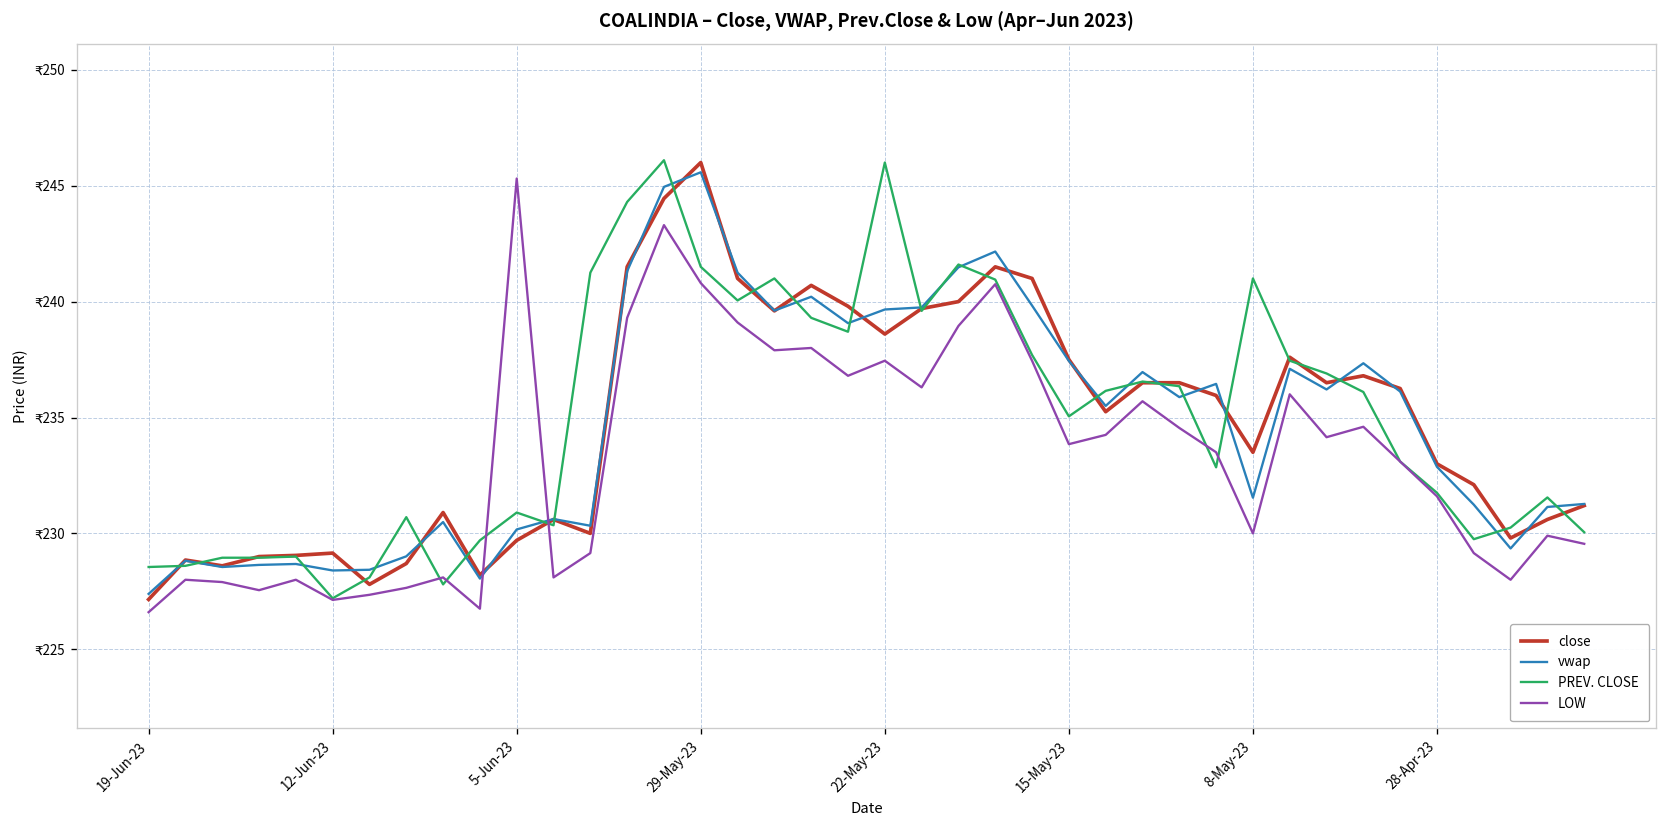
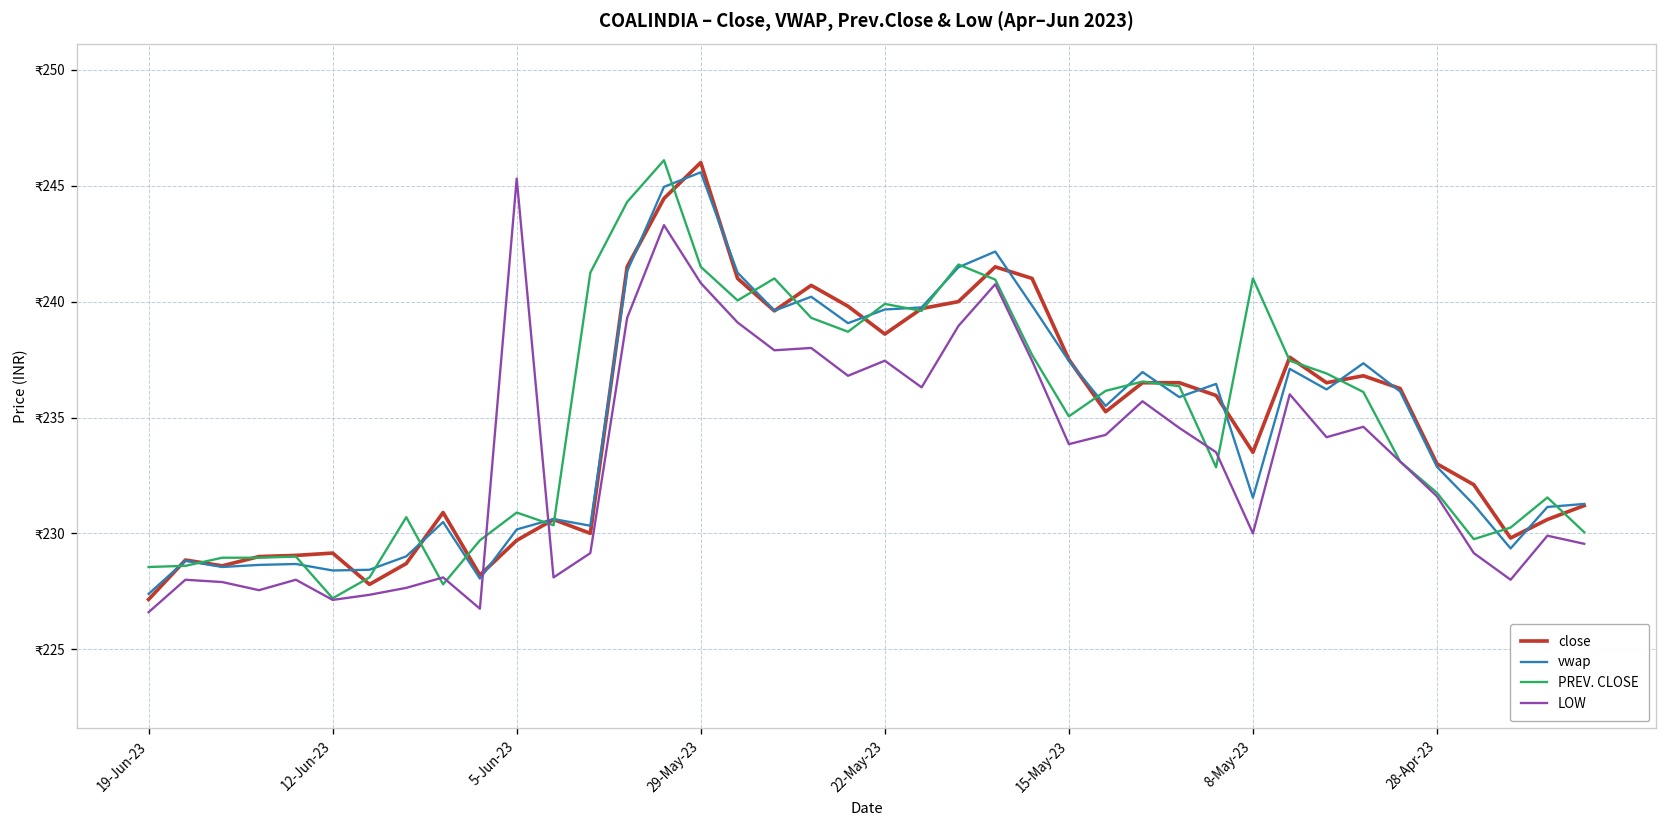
PREV. CLOSE, 22-May-23: ₹246.0 -> ₹239.9
